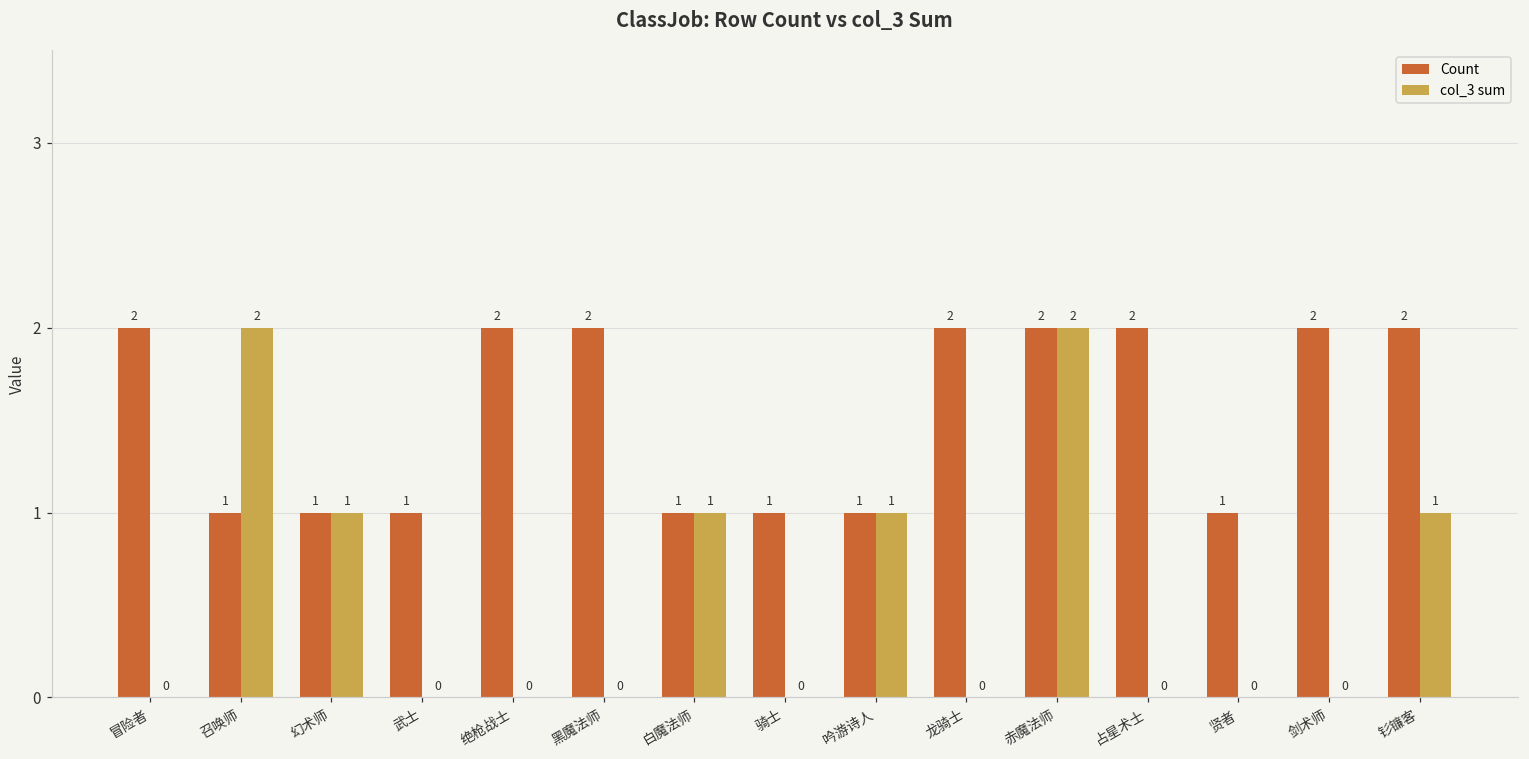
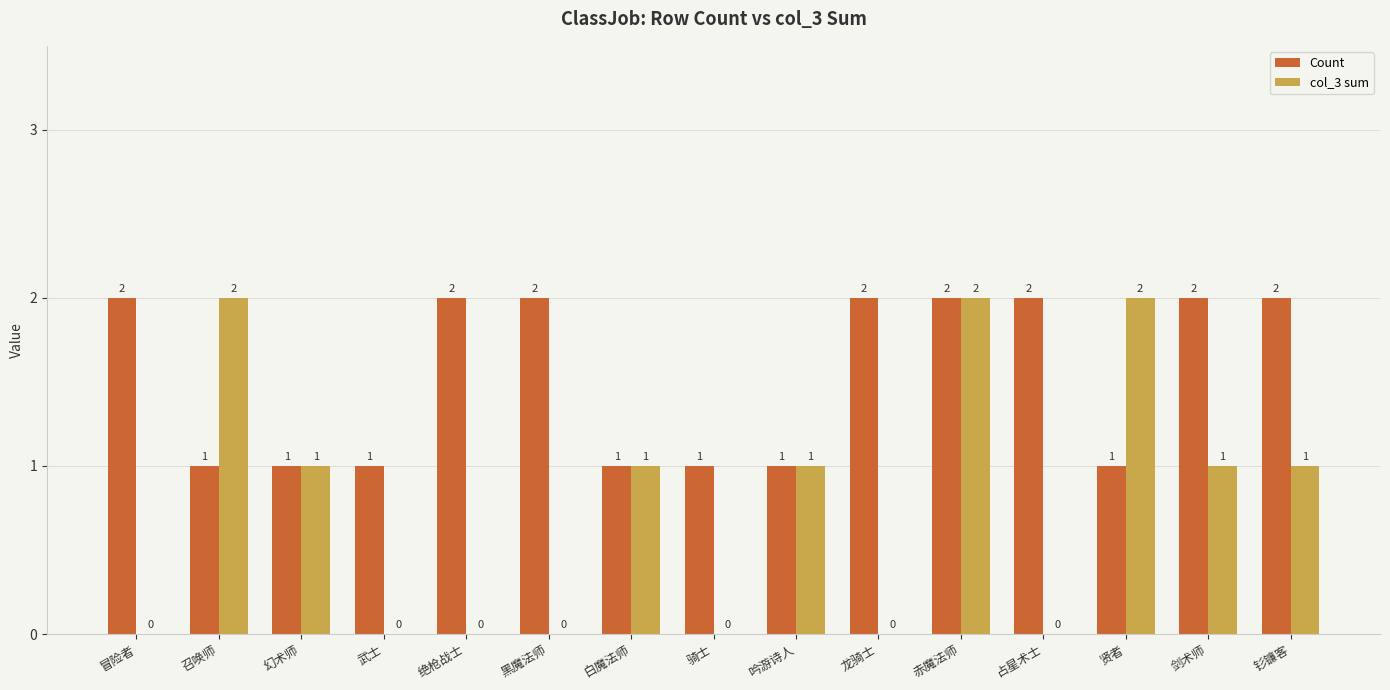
col_3 sum, 贤者: 0 -> 2
col_3 sum, 剑术师: 0 -> 1
